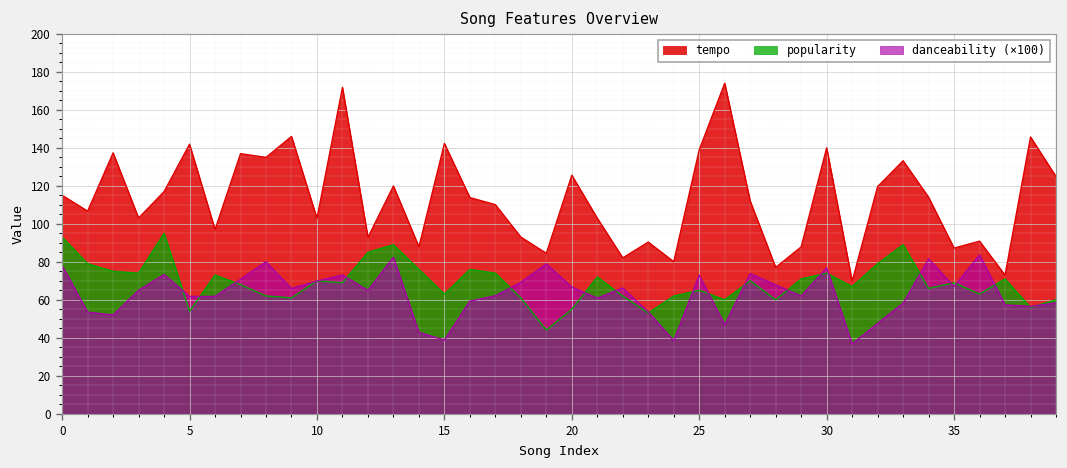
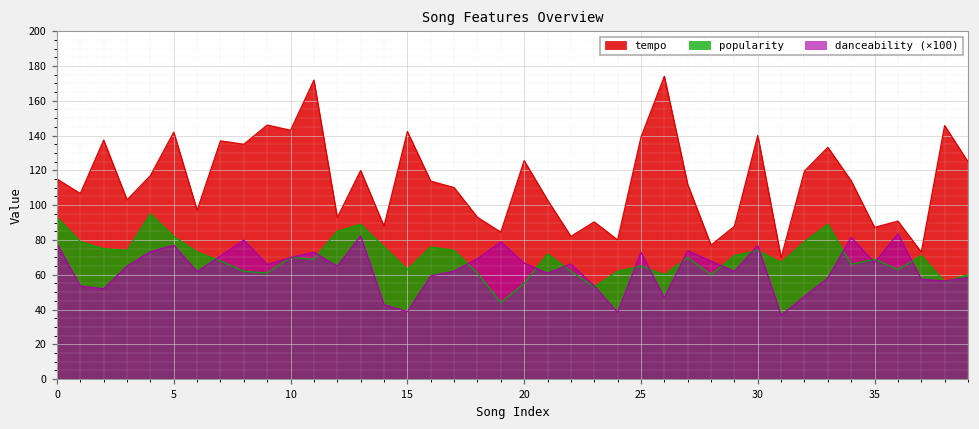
popularity, 5: 54 -> 82
danceability (×100), 5: 62 -> 77
tempo, 10: 103 -> 143
